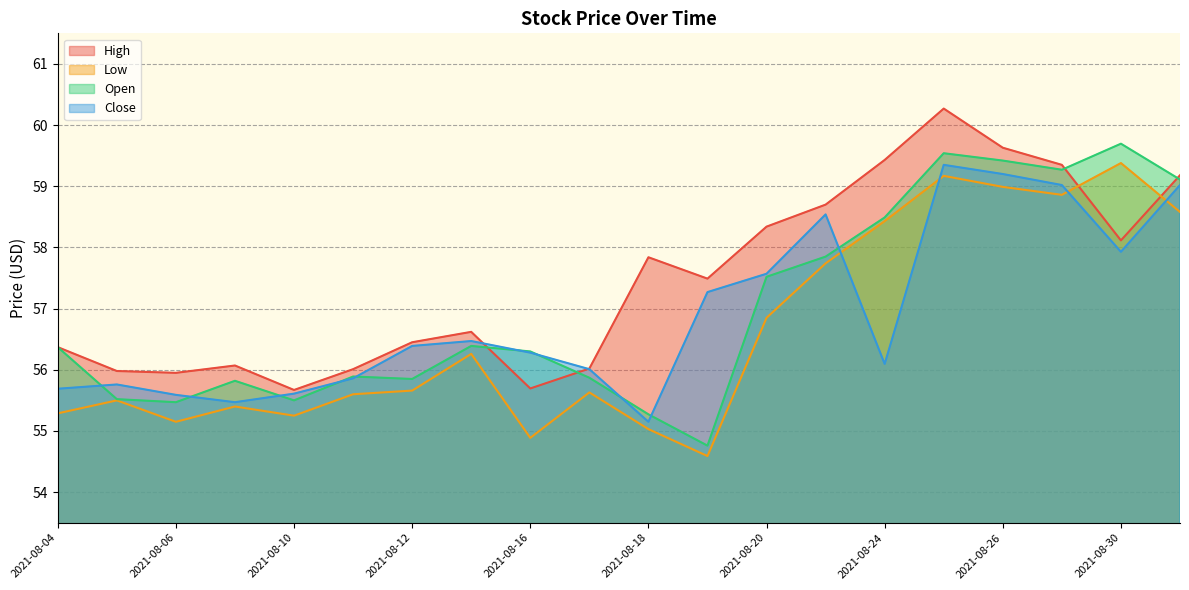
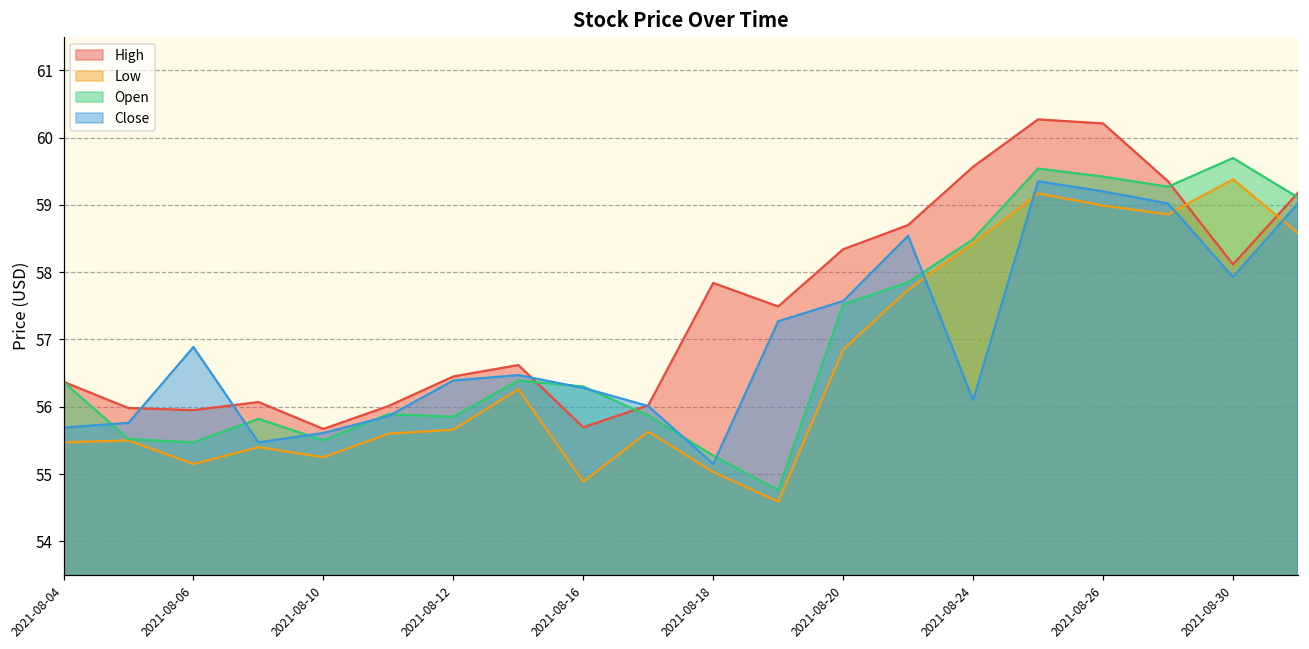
Low, 2021-08-04: 55.3 -> 55.5
Close, 2021-08-06: 55.6 -> 56.9
High, 2021-08-24: 59.4 -> 59.6
High, 2021-08-26: 59.6 -> 60.2
